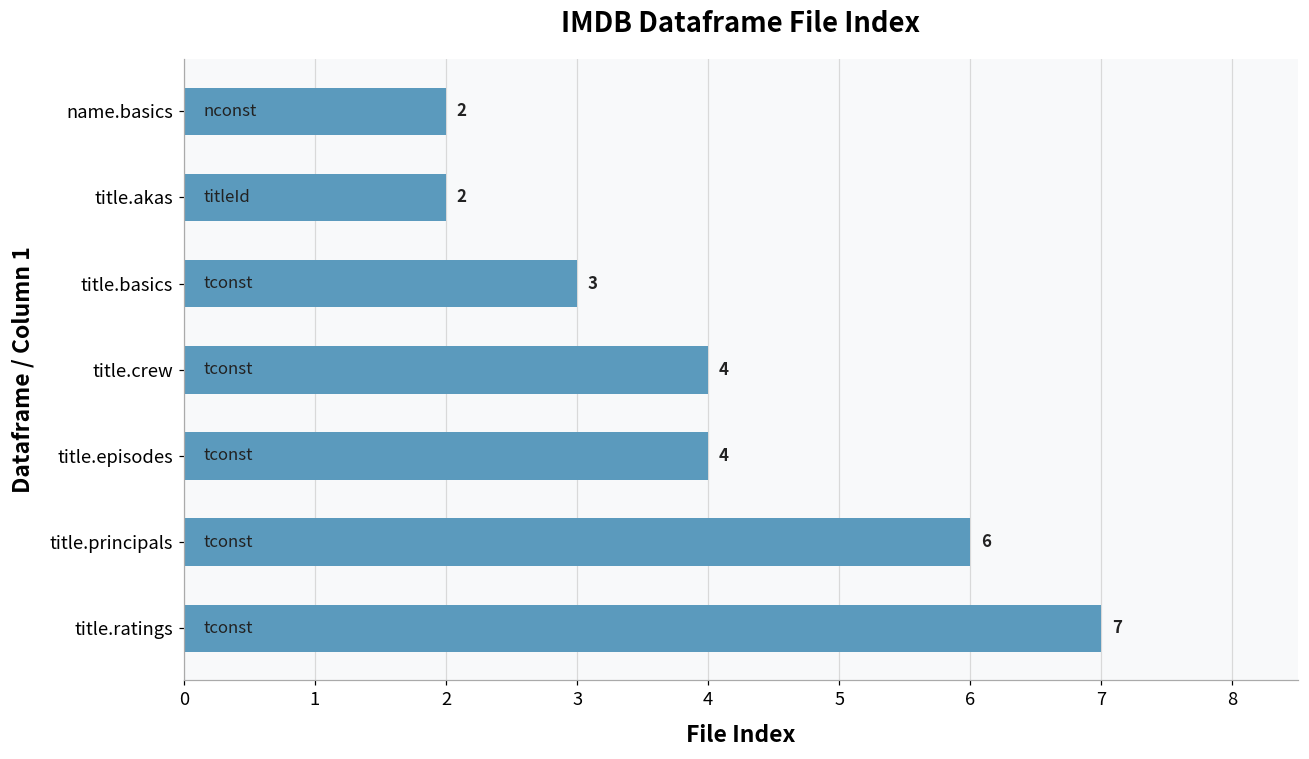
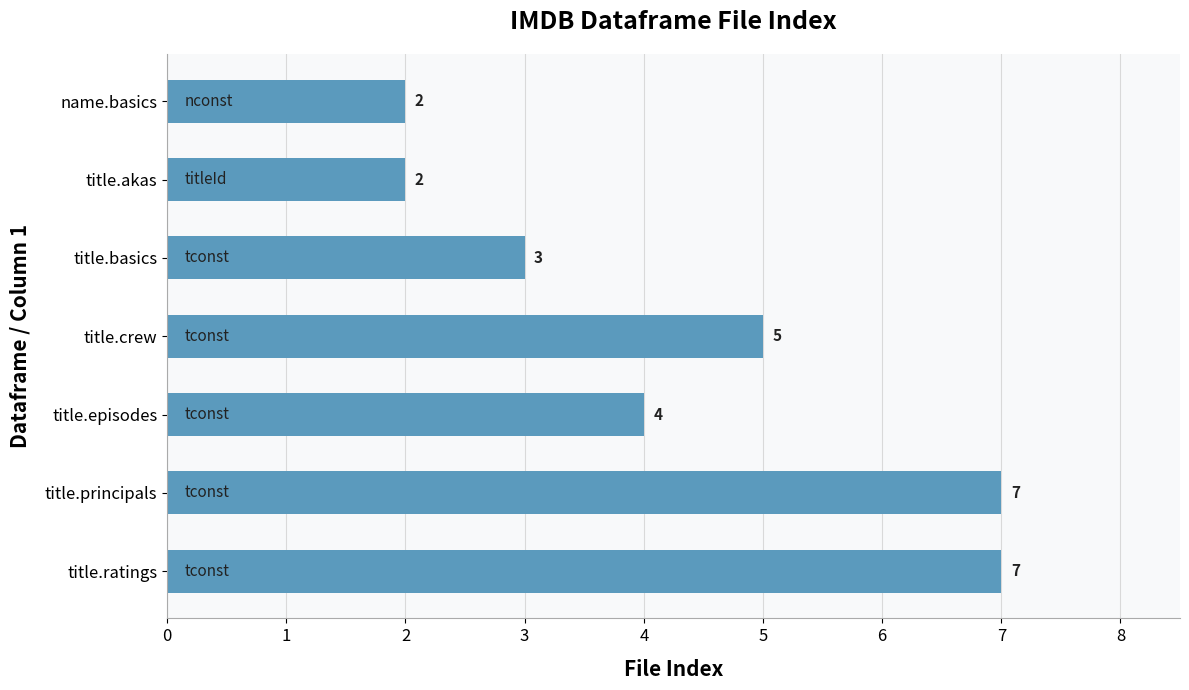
title.crew: 4 -> 5
title.principals: 6 -> 7
